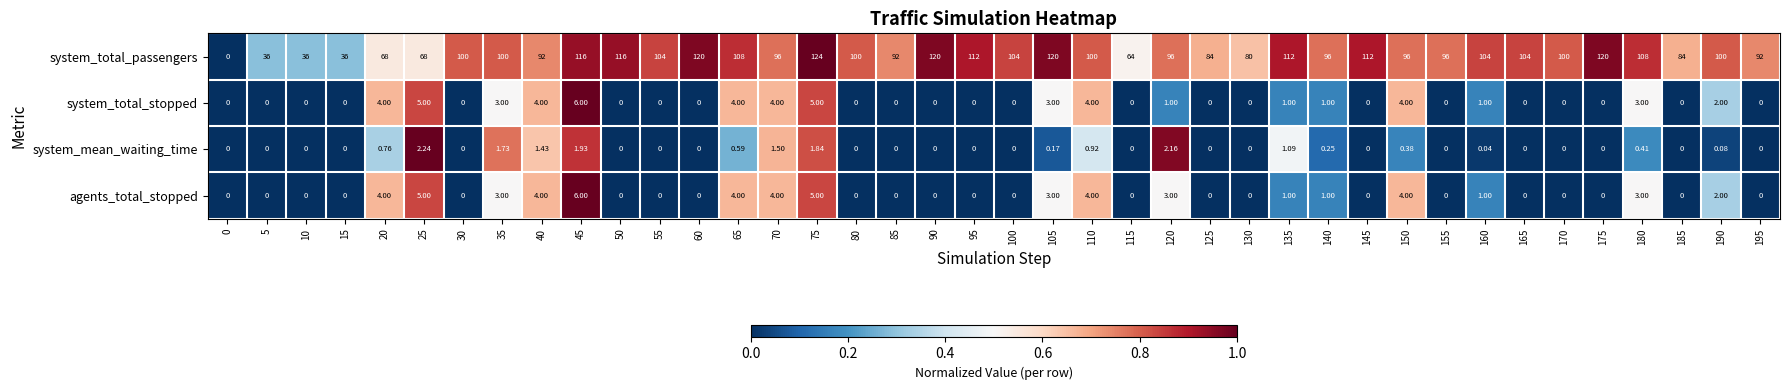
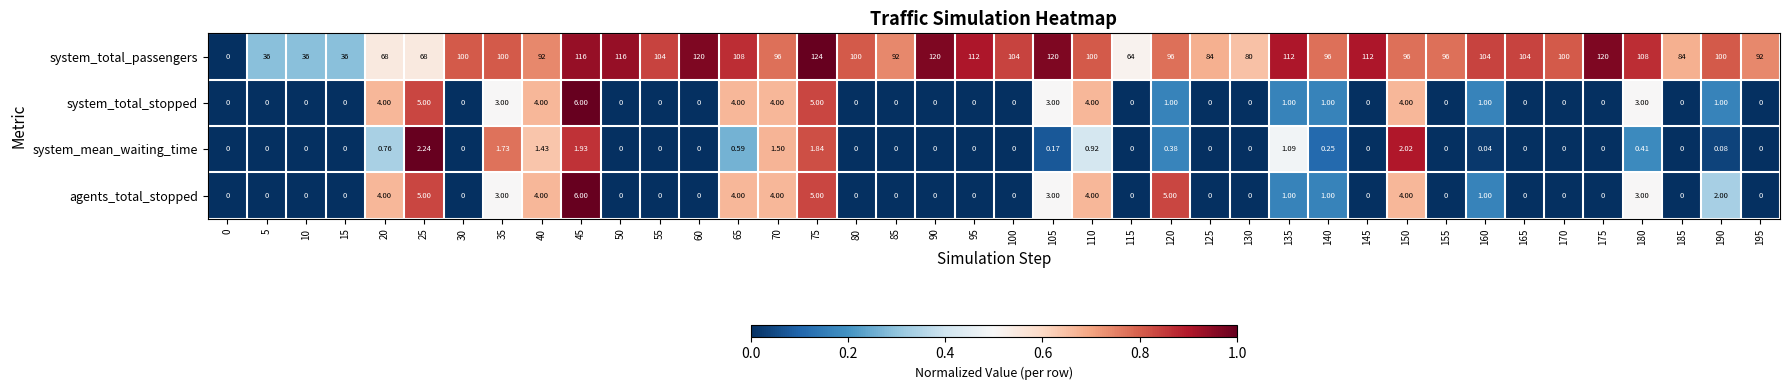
system_total_stopped, 190: 2.00 -> 1.00
system_mean_waiting_time, 120: 2.16 -> 0.38
system_mean_waiting_time, 150: 0.38 -> 2.02
agents_total_stopped, 120: 3.00 -> 5.00
